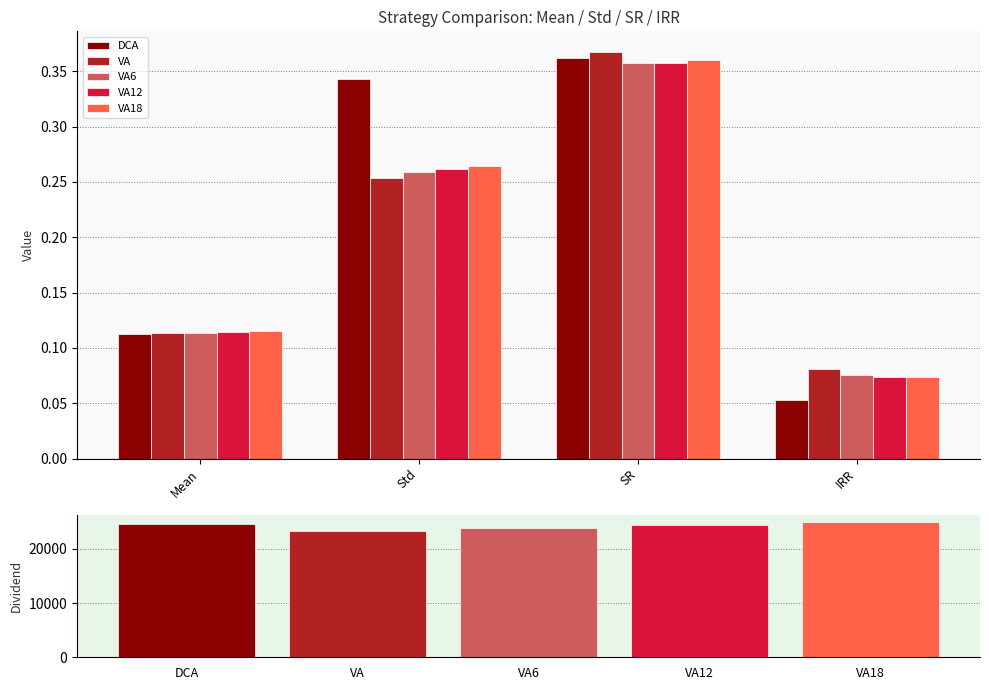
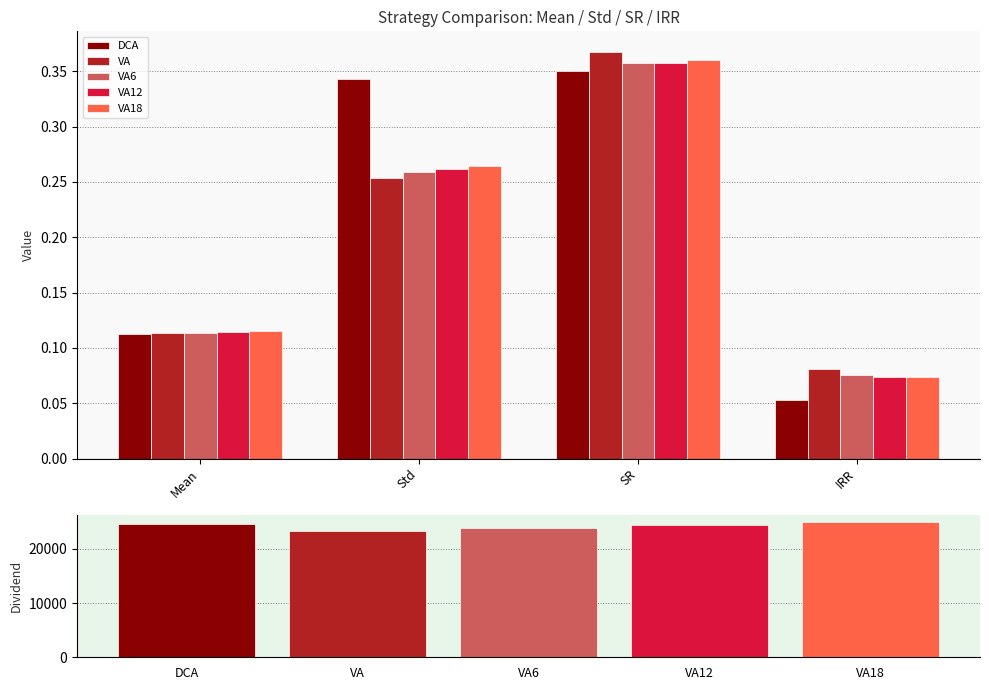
Strategy Comparison: Mean / Std / SR / IRR, DCA, SR: 0.362 -> 0.350
